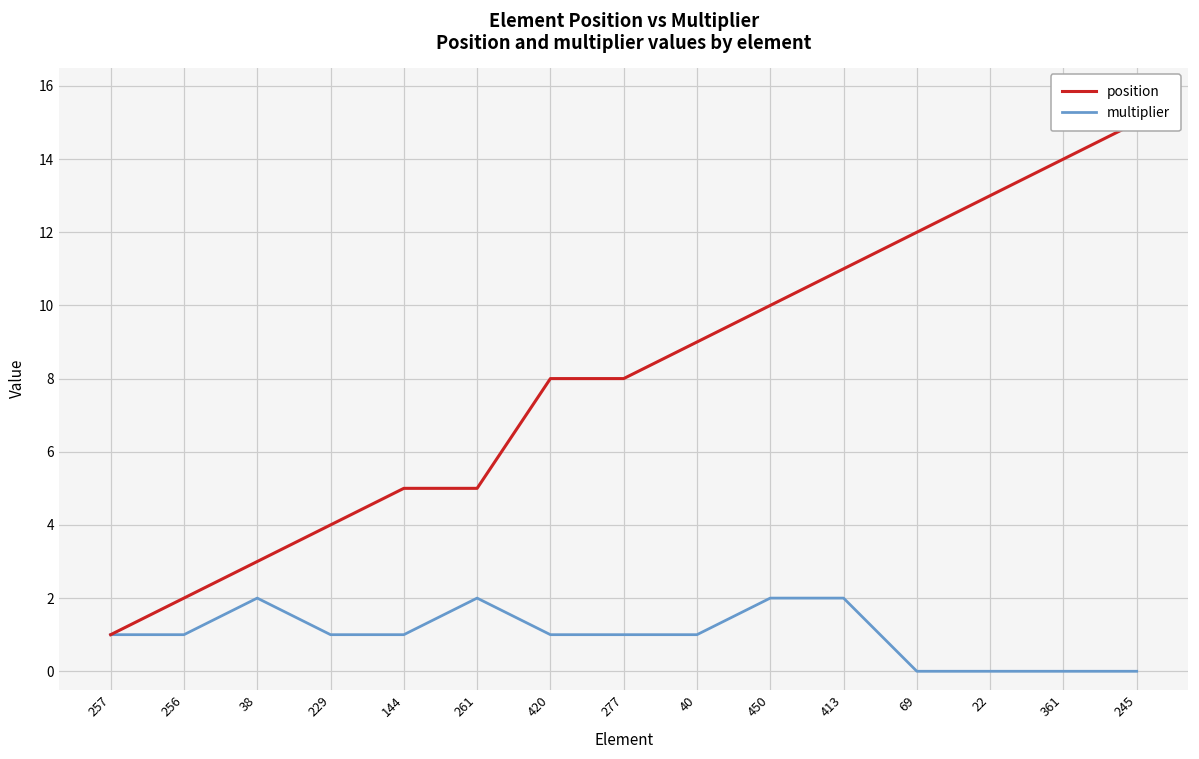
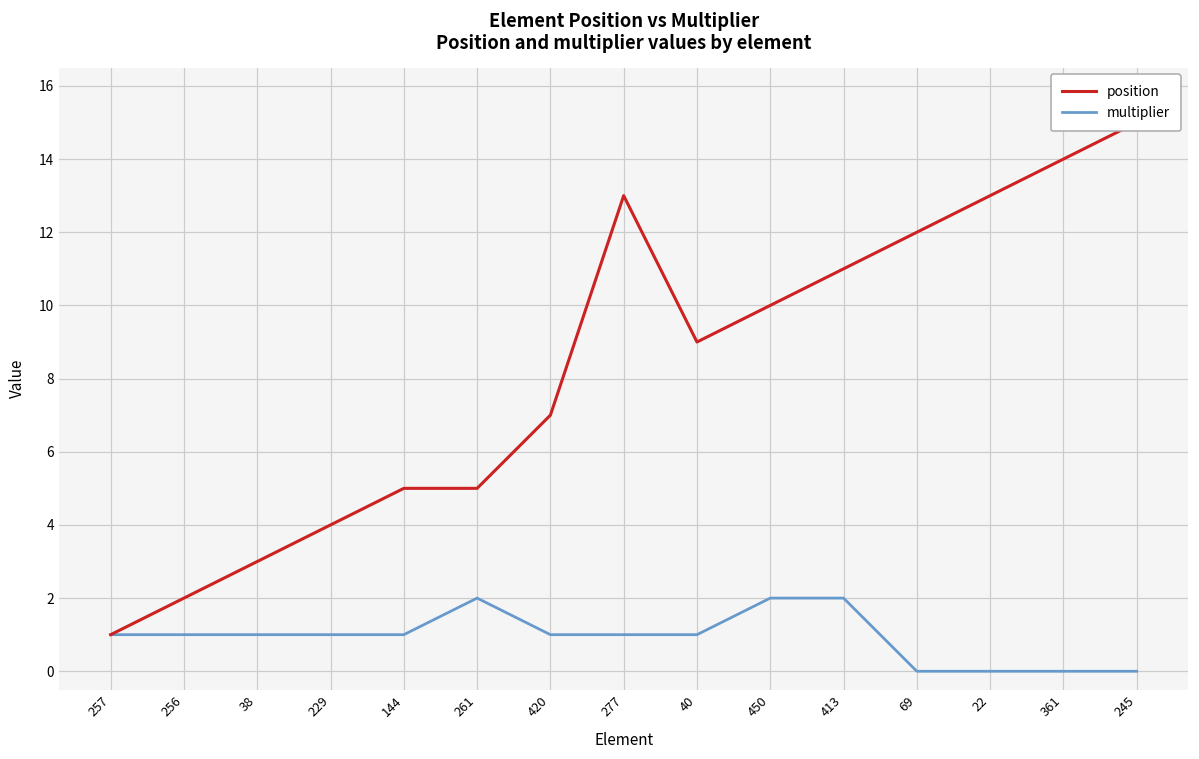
multiplier, 38: 2 -> 1
position, 420: 8 -> 7
position, 277: 8 -> 13
